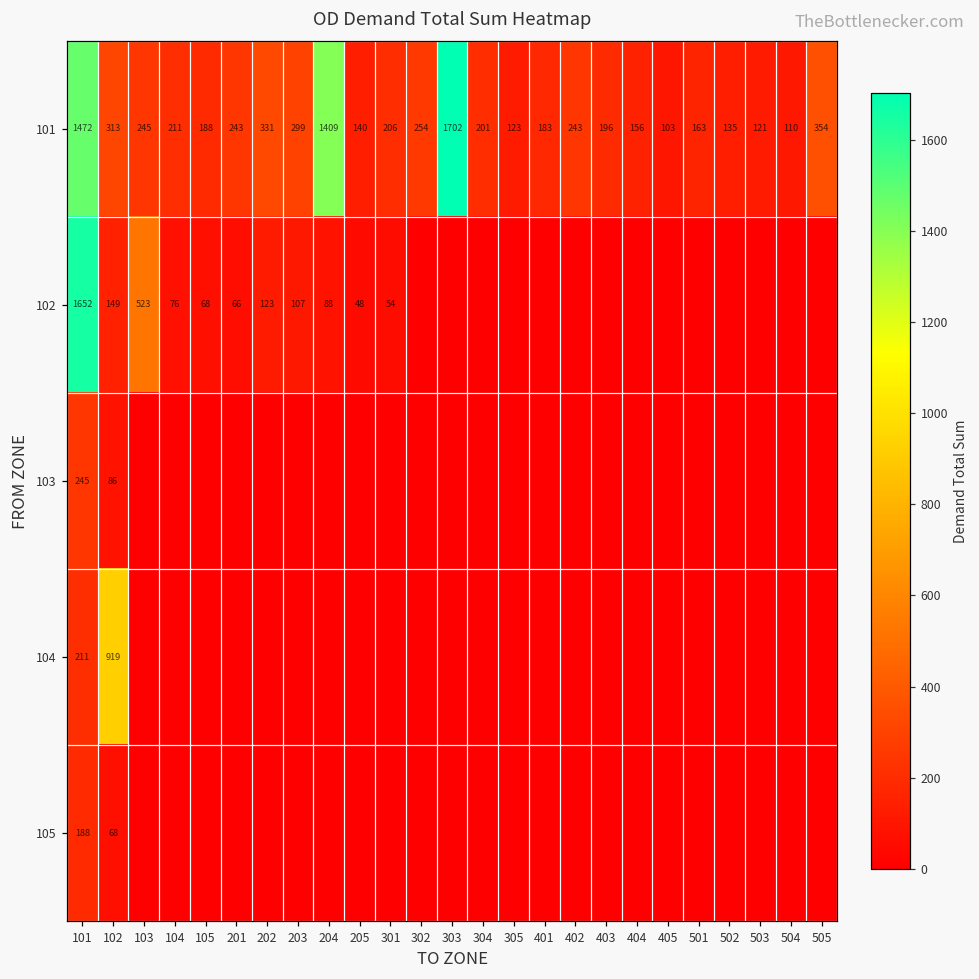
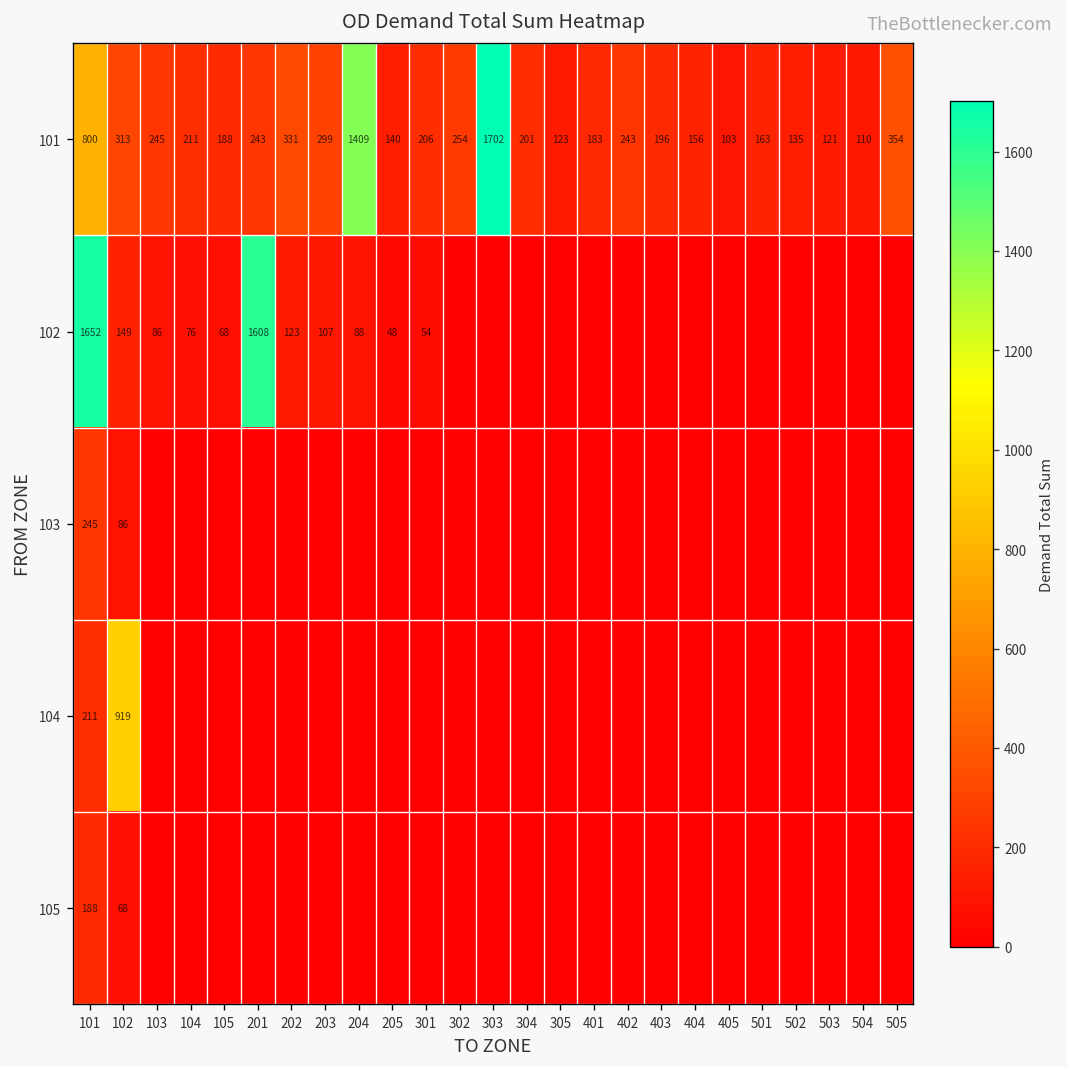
101, 101: 1472 -> 800
102, 103: 523 -> 86
102, 201: 66 -> 1608
